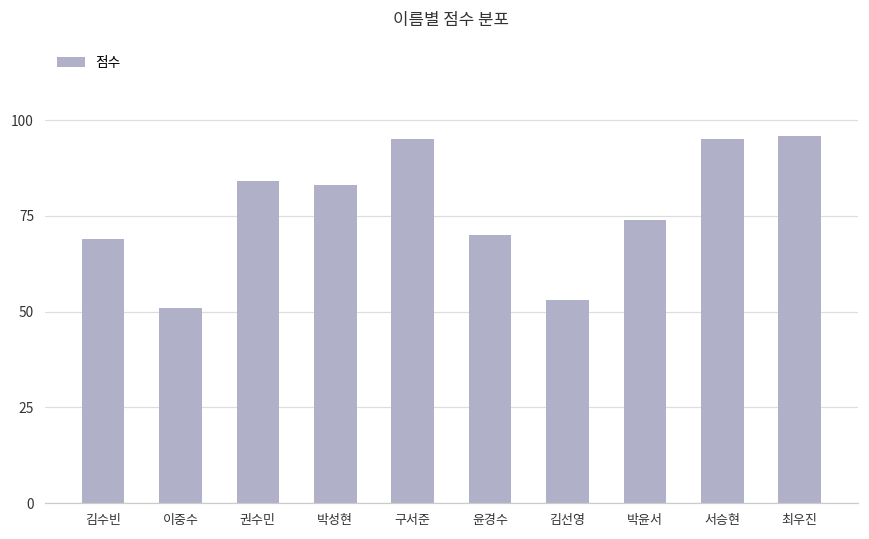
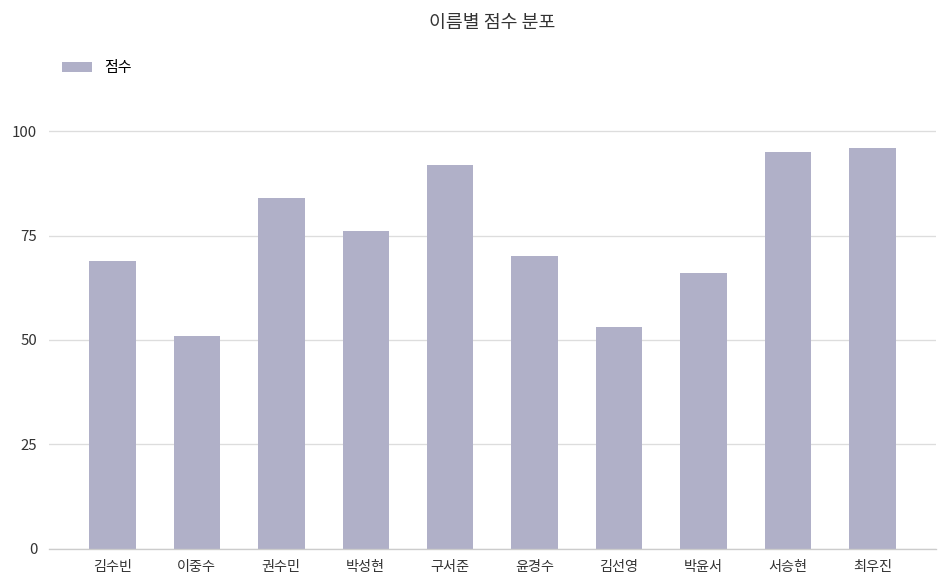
박성현: 83 -> 76
구서준: 95 -> 92
박윤서: 74 -> 66
